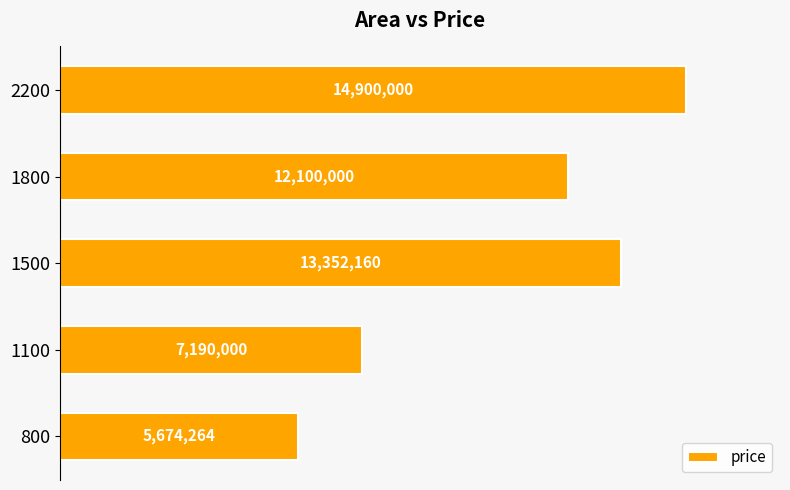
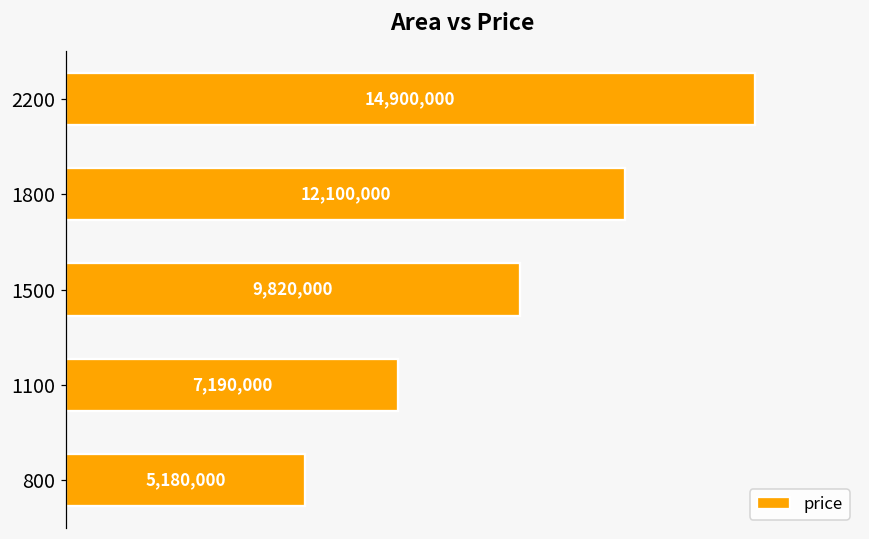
1500: 13,352,160 -> 9,820,000
800: 5,674,264 -> 5,180,000
